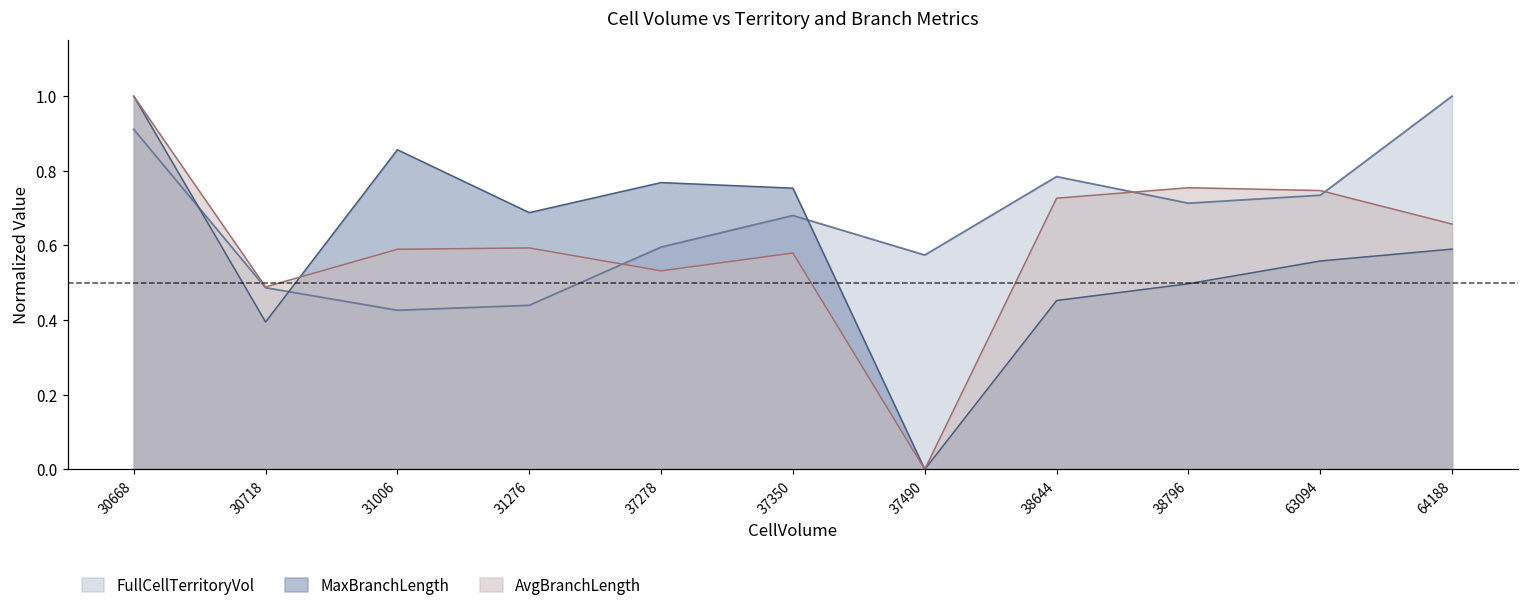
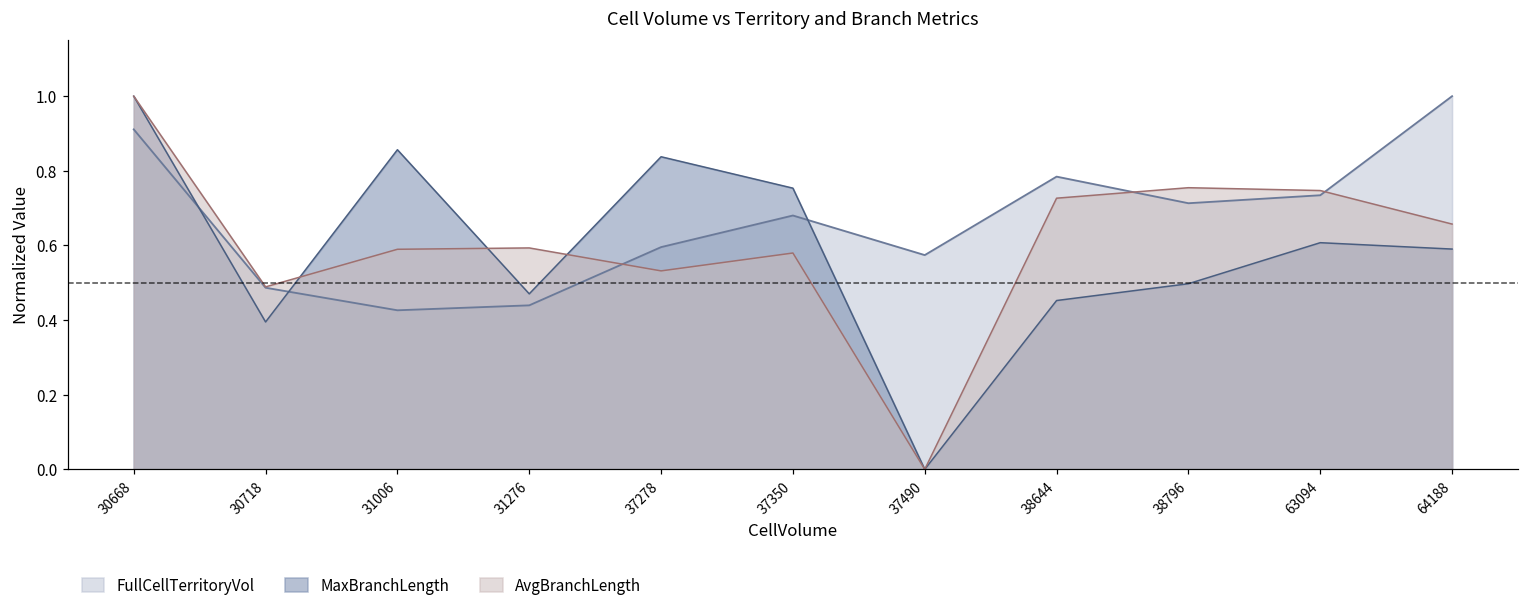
MaxBranchLength, 31276: 0.69 -> 0.47
MaxBranchLength, 37278: 0.77 -> 0.84
MaxBranchLength, 63094: 0.56 -> 0.61
